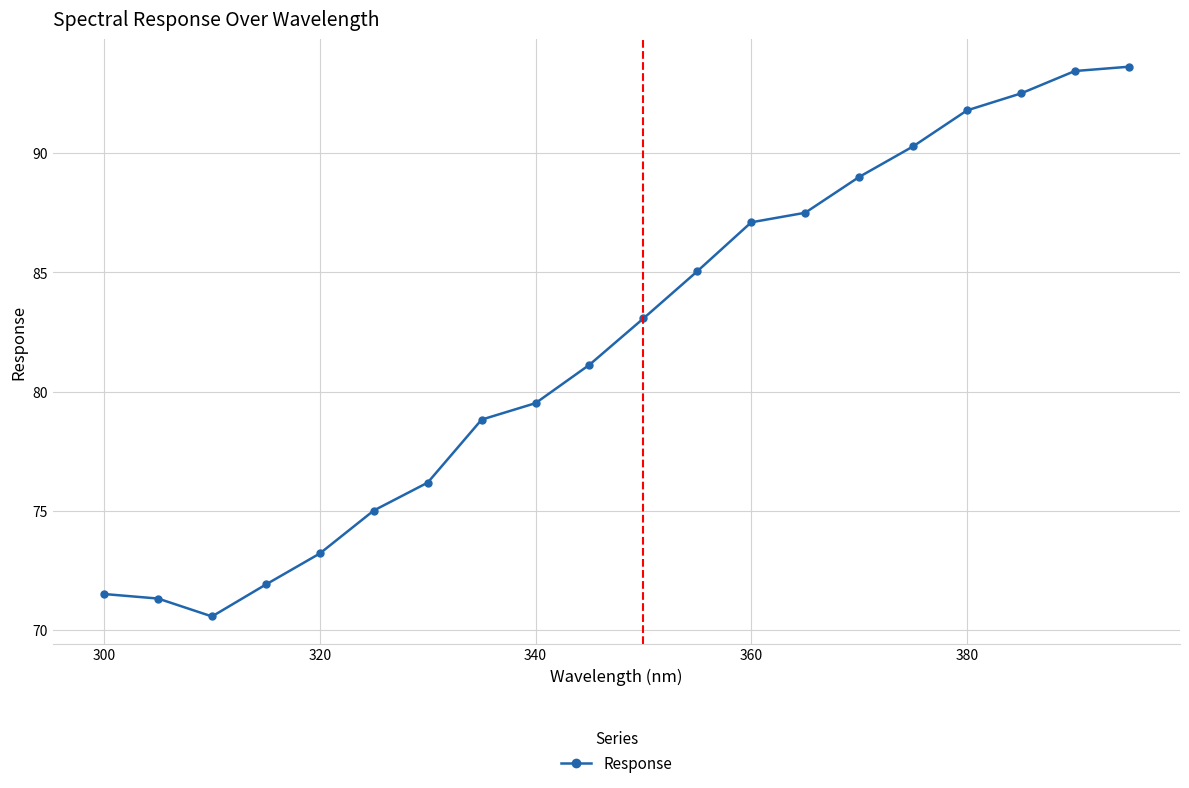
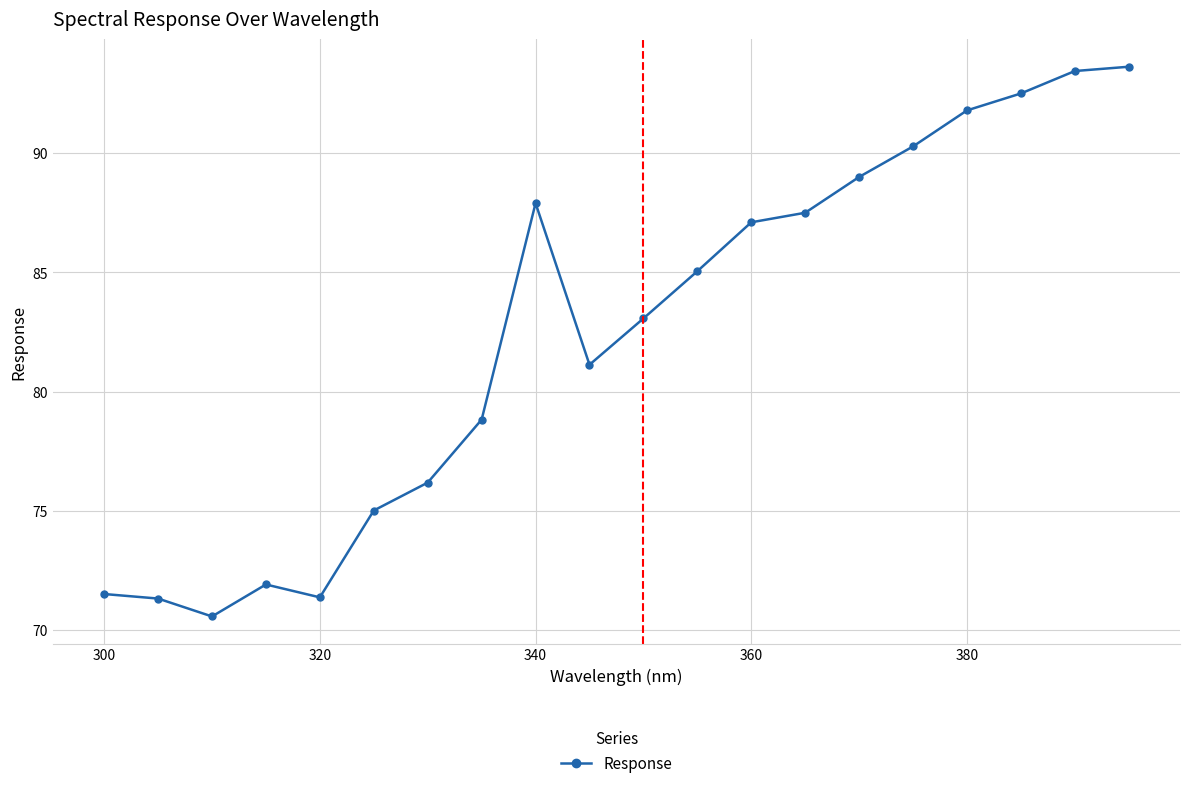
320: 73.2 -> 71.4
340: 79.5 -> 87.9
